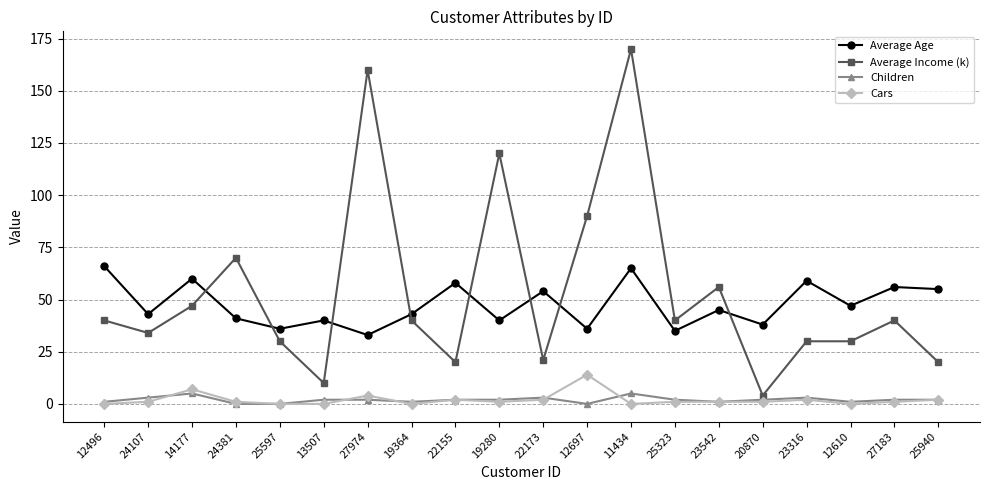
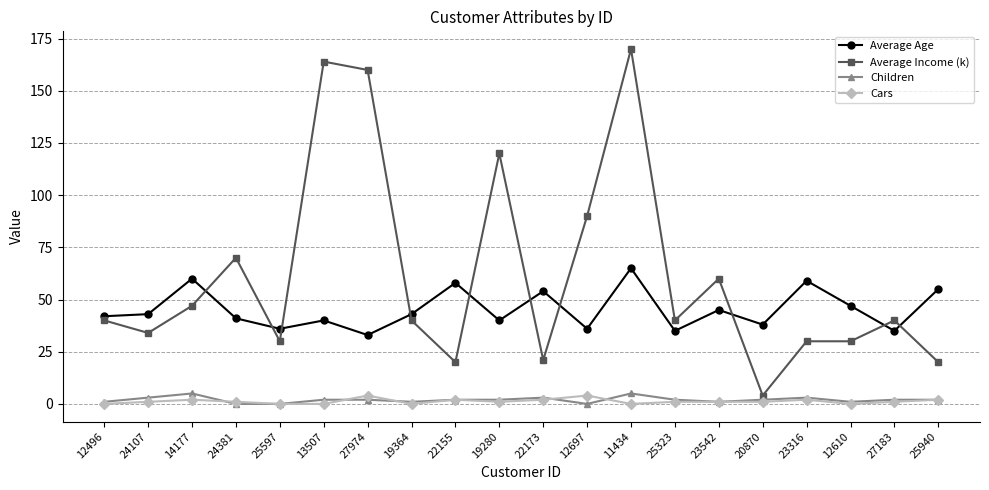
Average Age, 12496: 66 -> 42
Cars, 14177: 7 -> 2
Average Income (k), 13507: 10 -> 164
Cars, 12697: 14 -> 4
Average Income (k), 23542: 56 -> 60
Average Age, 27183: 56 -> 35
